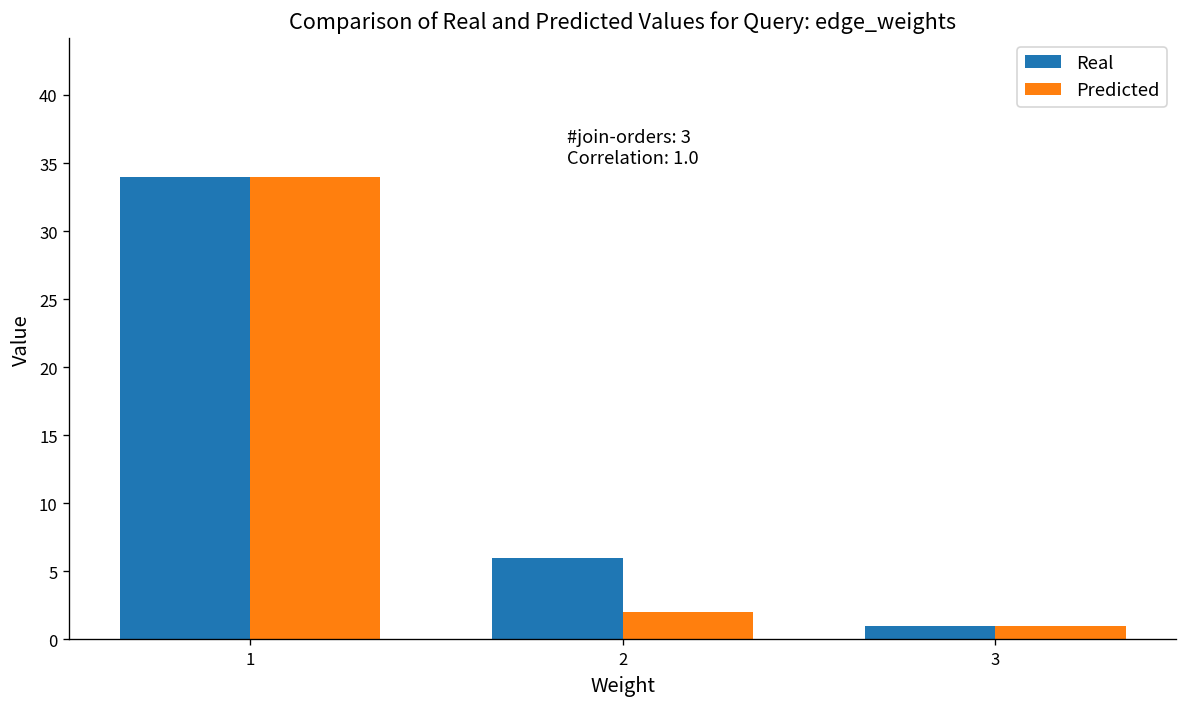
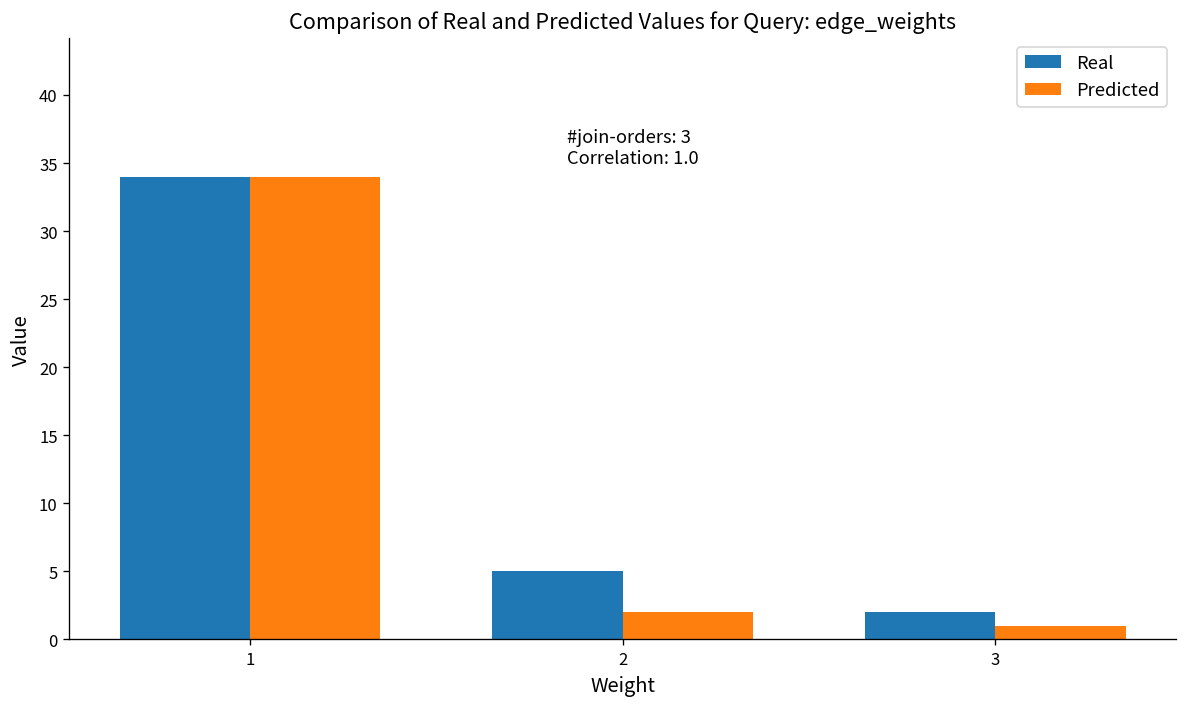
Real, 2: 6 -> 5
Real, 3: 1 -> 2
